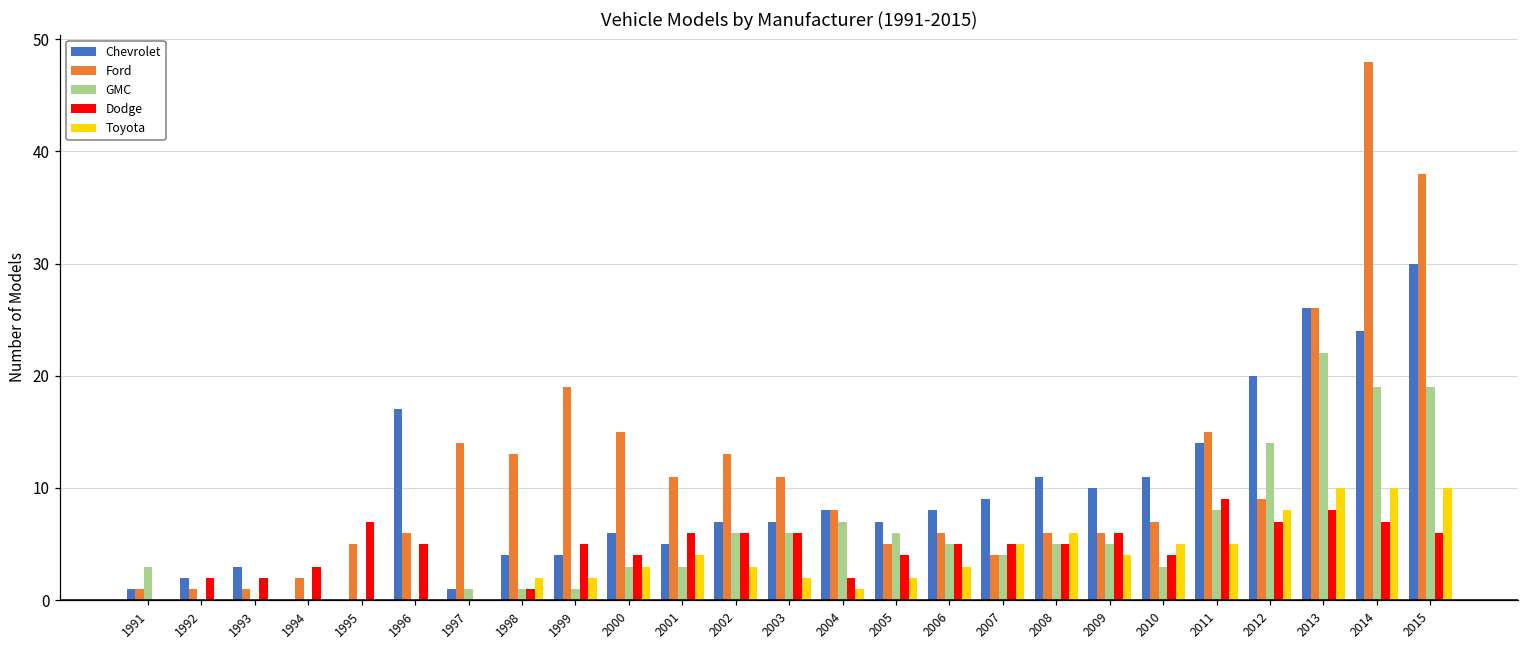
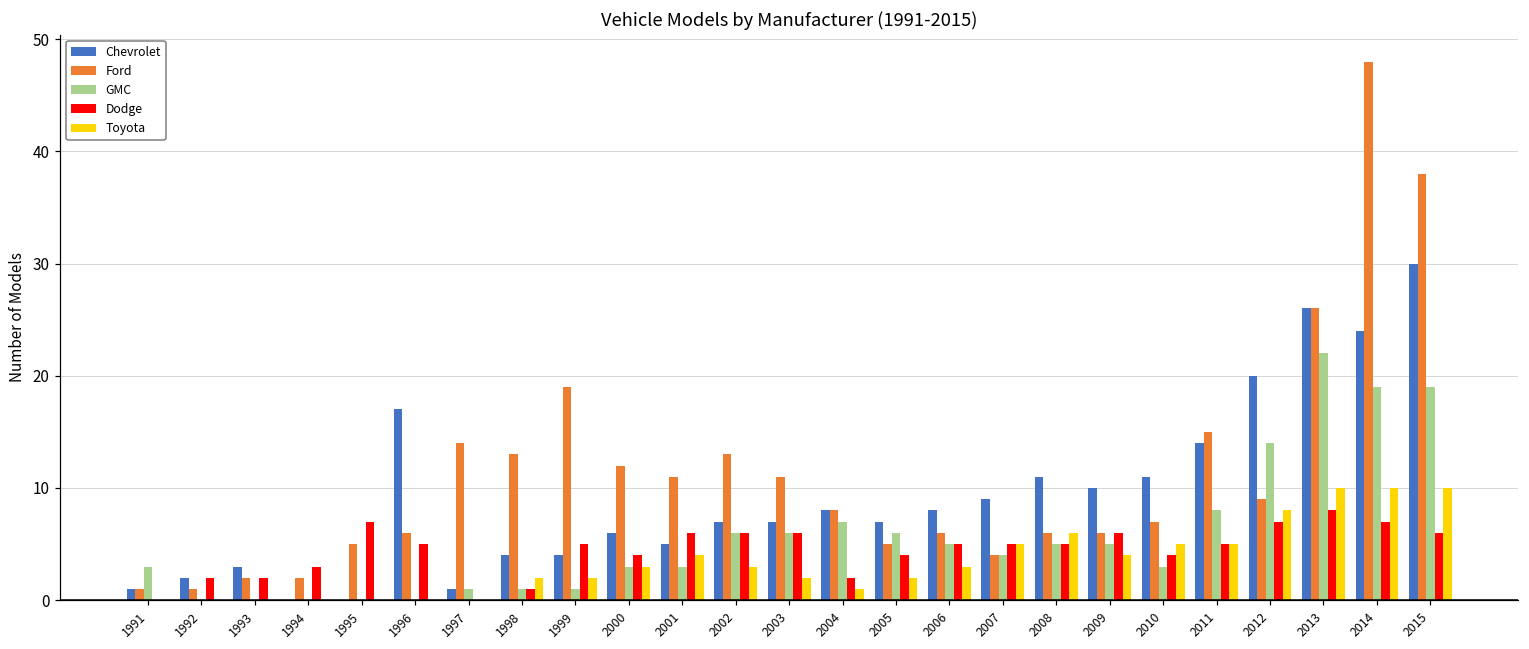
Ford, 1993: 1 -> 2
Ford, 2000: 15 -> 12
Dodge, 2011: 9 -> 5
